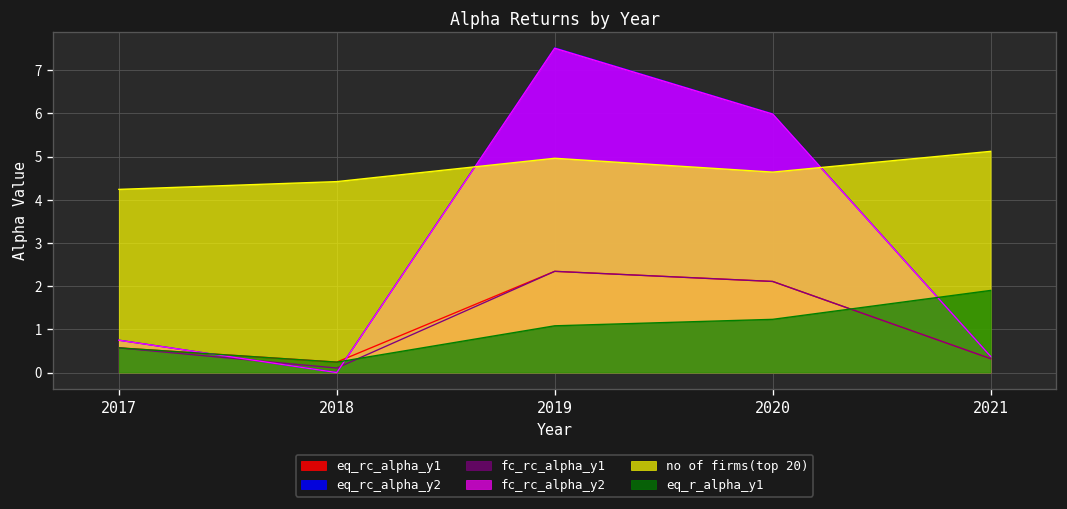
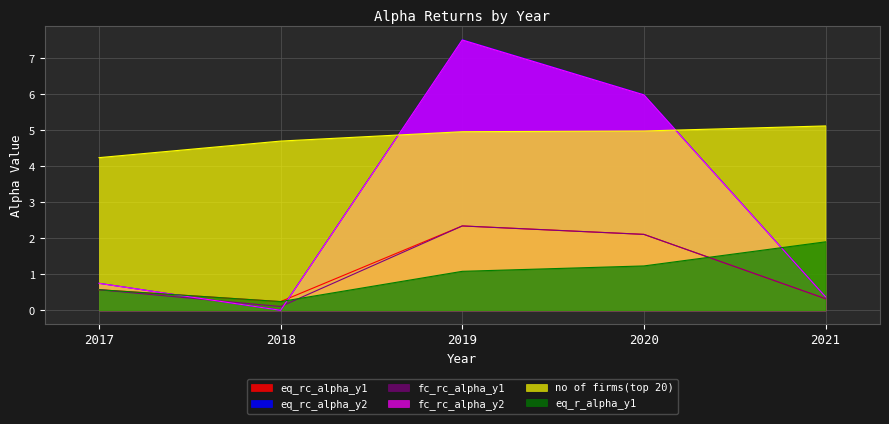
no of firms(top 20), 2018: 4.4 -> 4.7
no of firms(top 20), 2020: 4.6 -> 5.0
